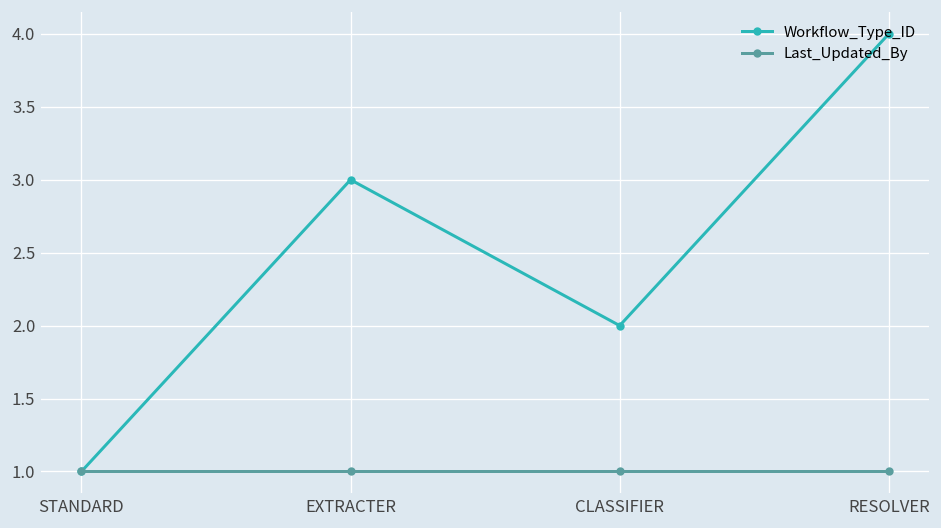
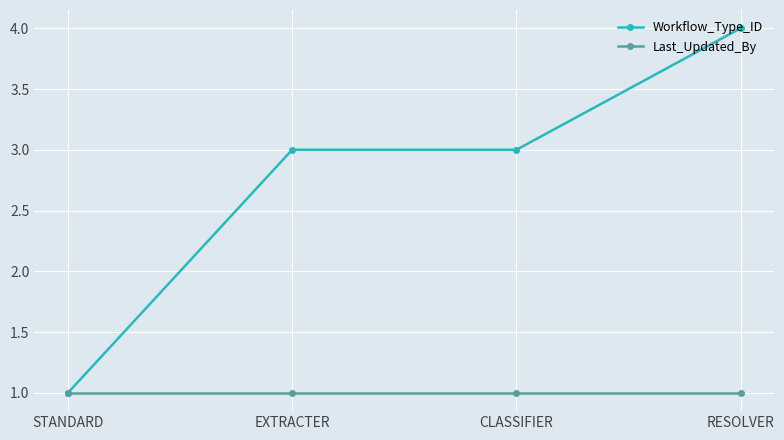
Workflow_Type_ID, CLASSIFIER: 2 -> 3
